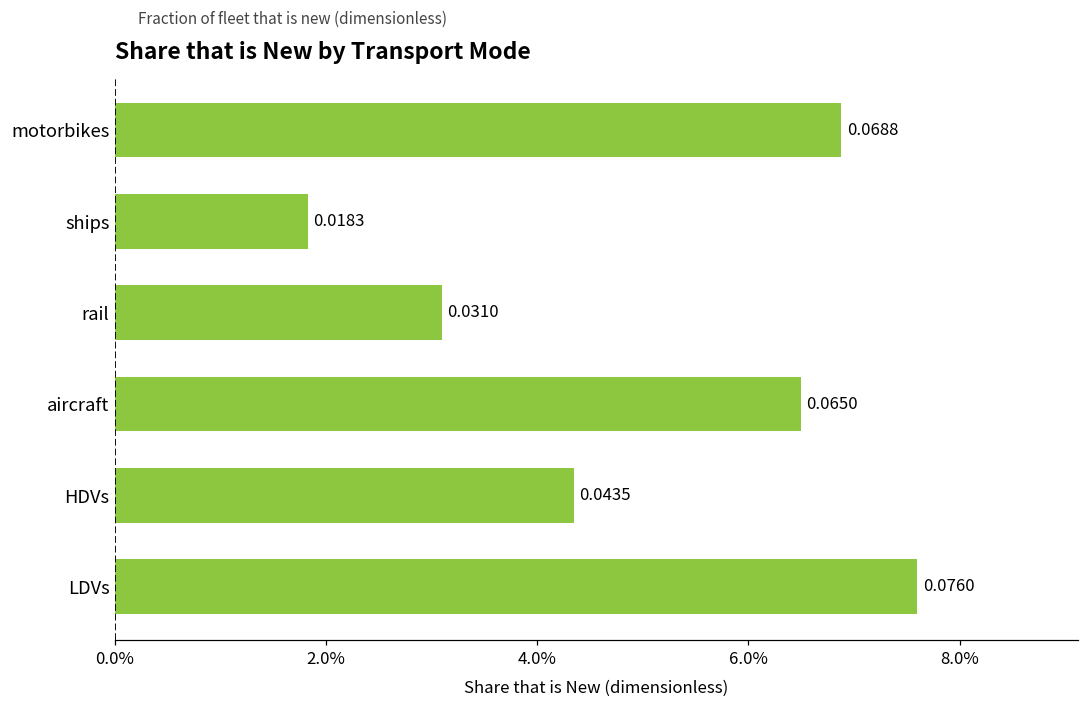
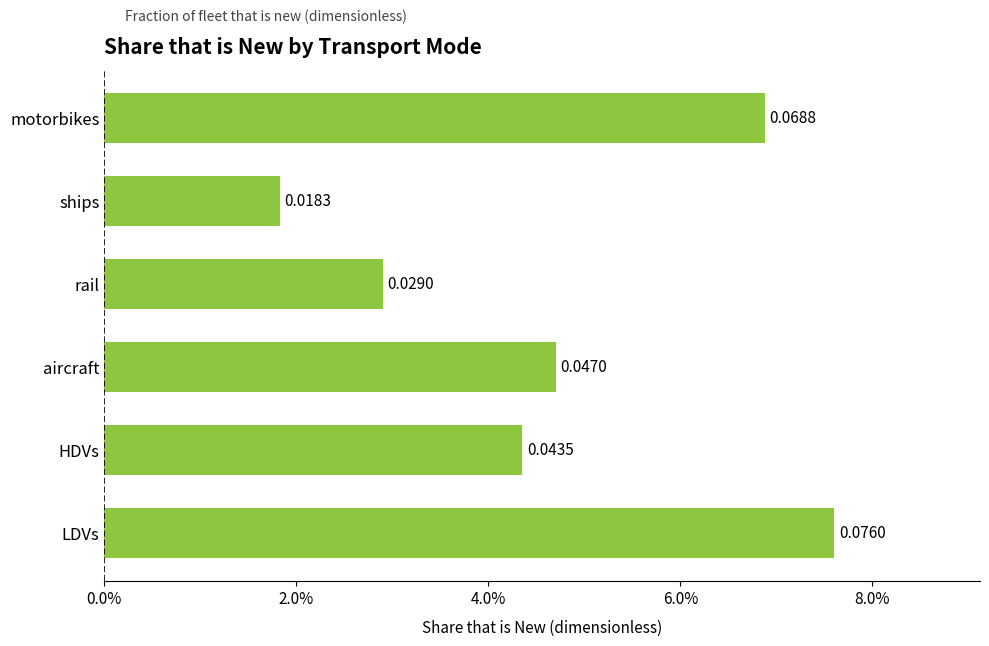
rail: 0.0310 -> 0.0290
aircraft: 0.0650 -> 0.0470
